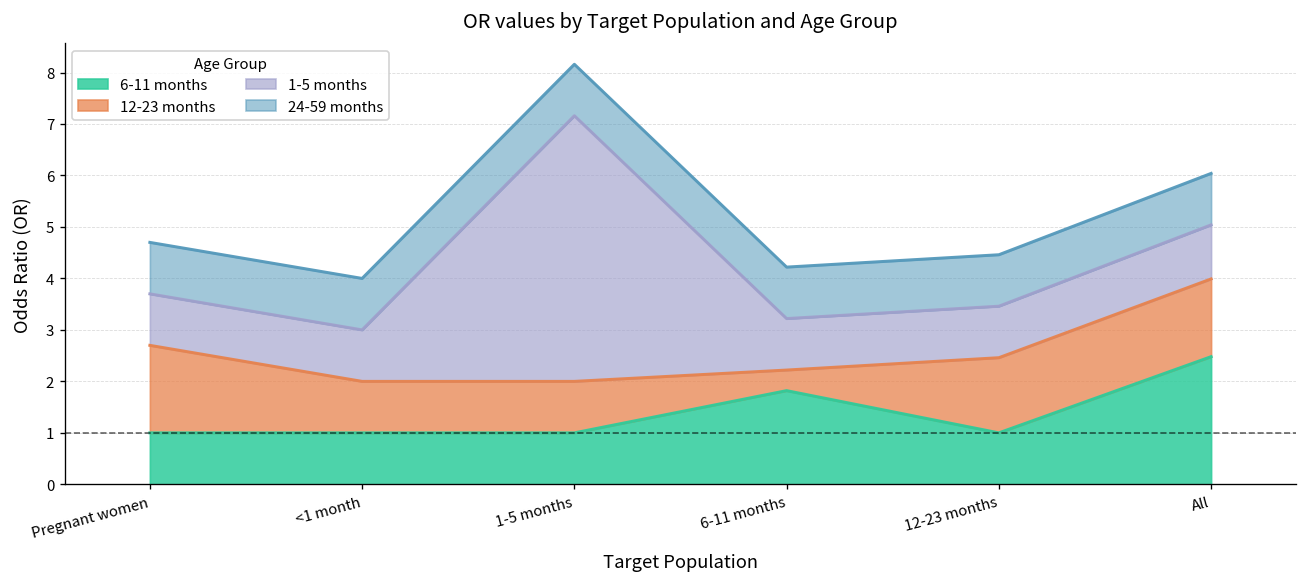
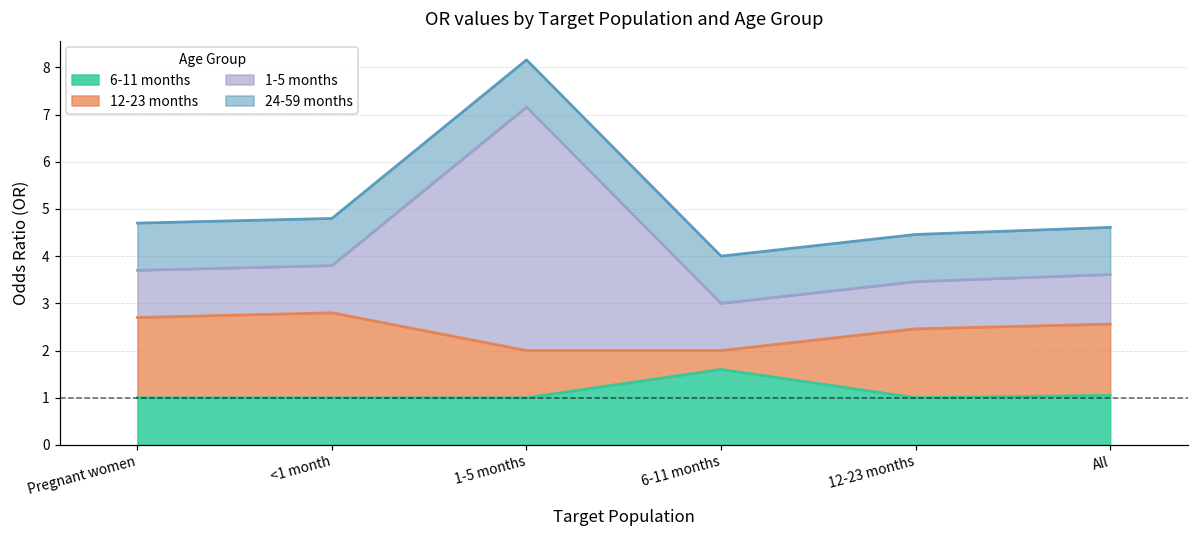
12-23 months, <1 month: 1.0 -> 1.8
6-11 months, 6-11 months: 1.8 -> 1.6
6-11 months, All: 2.5 -> 1.1
